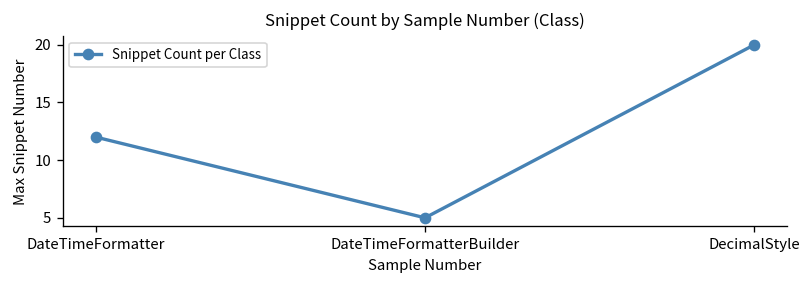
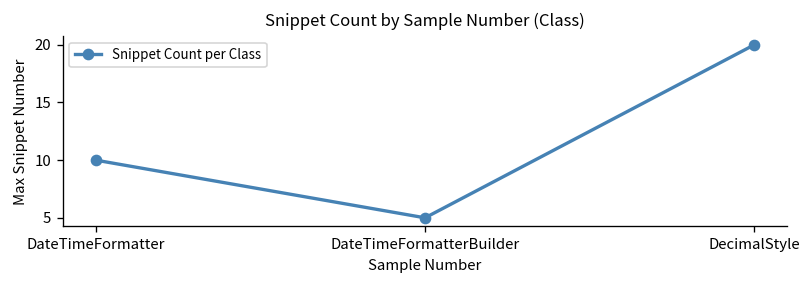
DateTimeFormatter: 12 -> 10
